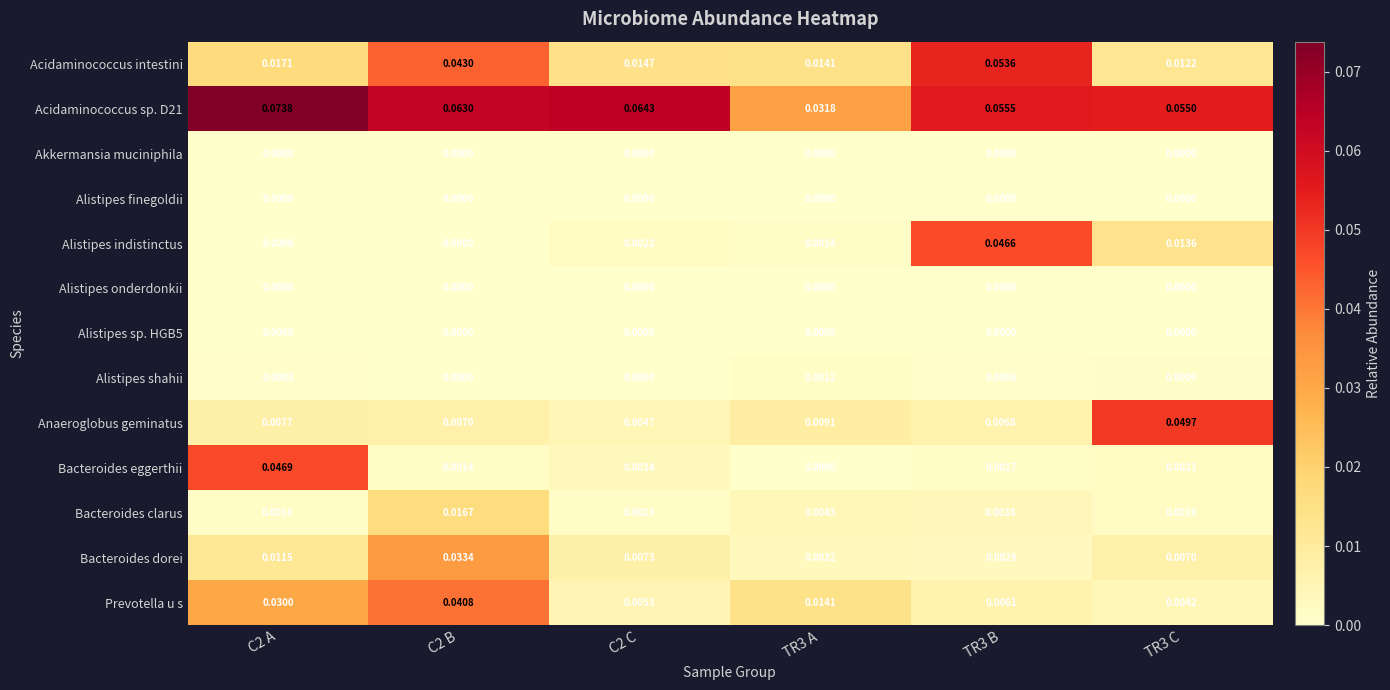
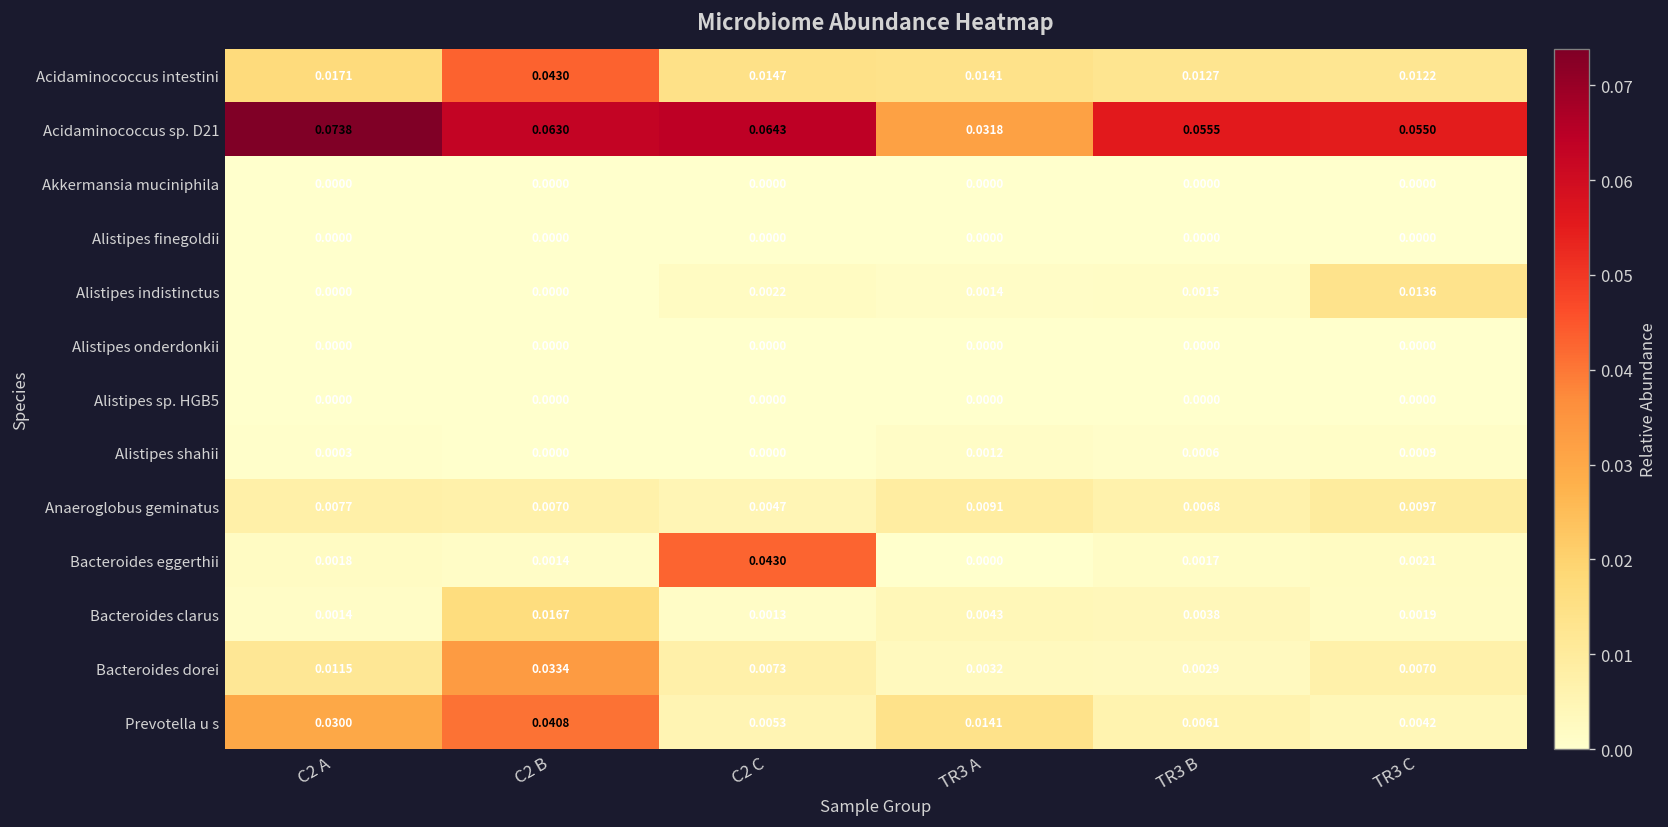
Acidaminococcus intestini, TR3 B: 0.0536 -> 0.0127
Alistipes indistinctus, TR3 B: 0.0466 -> 0.0015
Anaeroglobus geminatus, TR3 C: 0.0497 -> 0.0097
Bacteroides eggerthii, C2 A: 0.0469 -> 0.0018
Bacteroides eggerthii, C2 C: 0.0034 -> 0.0430
